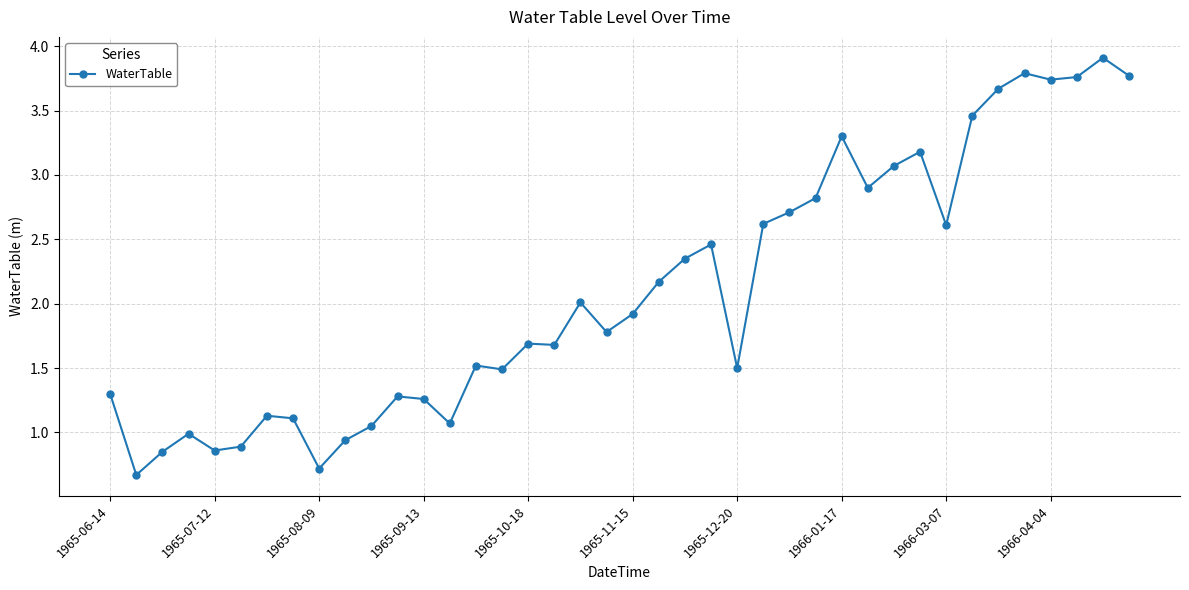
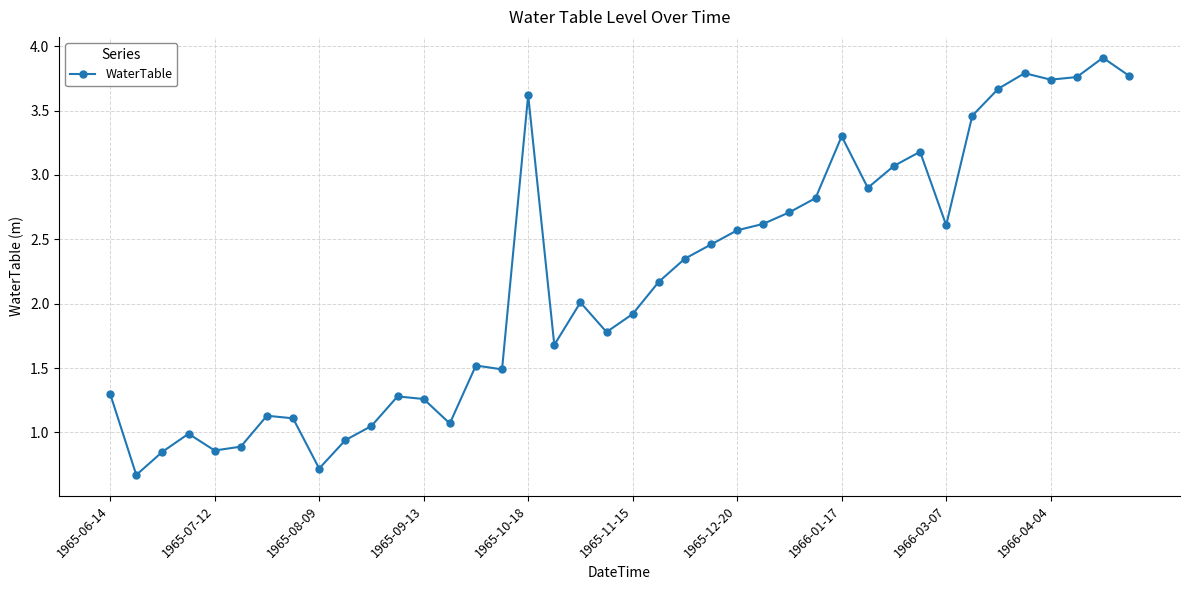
1965-10-18: 1.69 -> 3.62
1965-12-20: 1.50 -> 2.57
